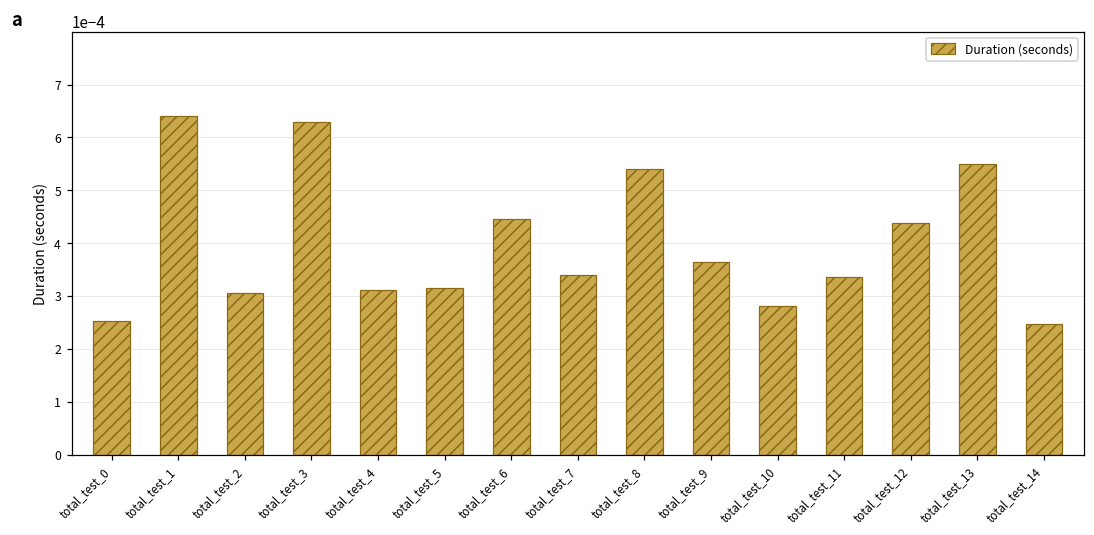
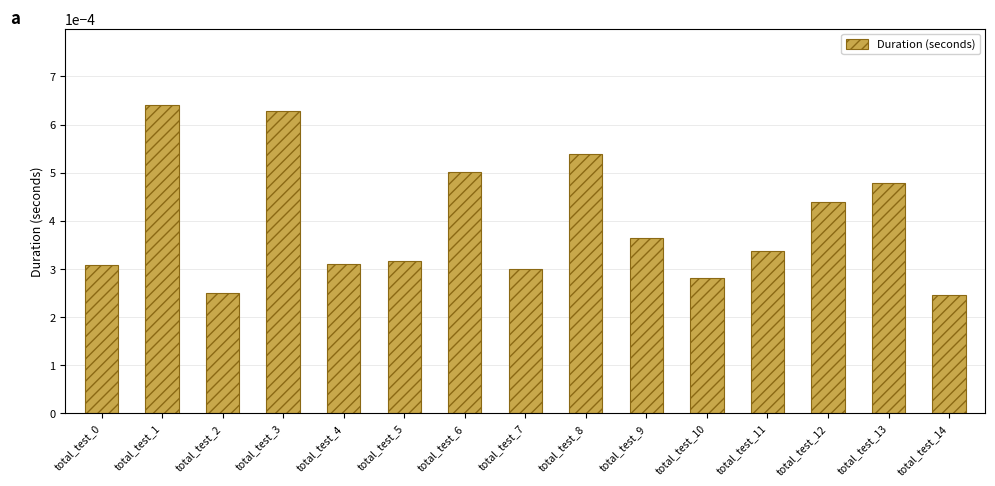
total_test_0: 0.00025 -> 0.00031
total_test_2: 0.00031 -> 0.00025
total_test_6: 0.00045 -> 0.00050
total_test_7: 0.00034 -> 0.00030
total_test_13: 0.00055 -> 0.00048
